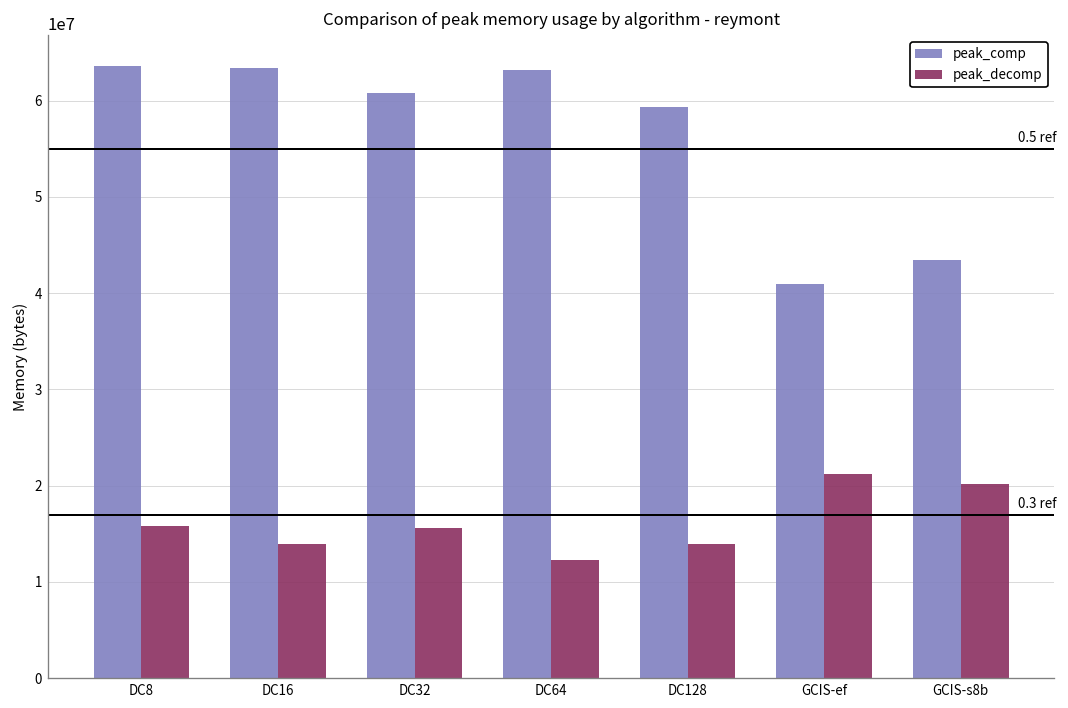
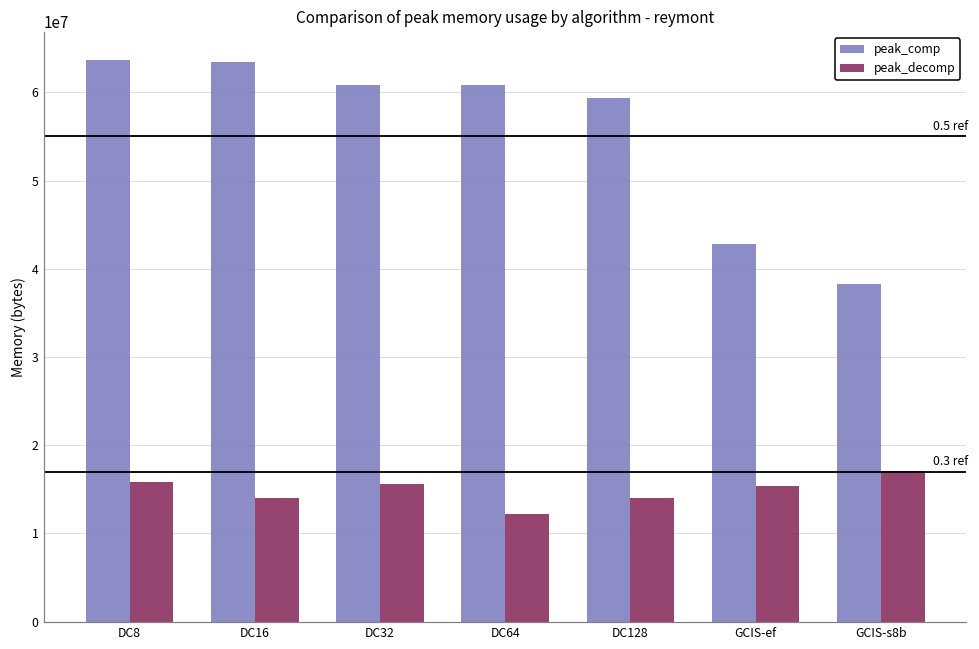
peak_comp, DC64: 63000000 -> 61000000
peak_comp, GCIS-ef: 41000000 -> 43000000
peak_decomp, GCIS-ef: 21000000 -> 15000000
peak_comp, GCIS-s8b: 43000000 -> 38000000
peak_decomp, GCIS-s8b: 20000000 -> 17000000
